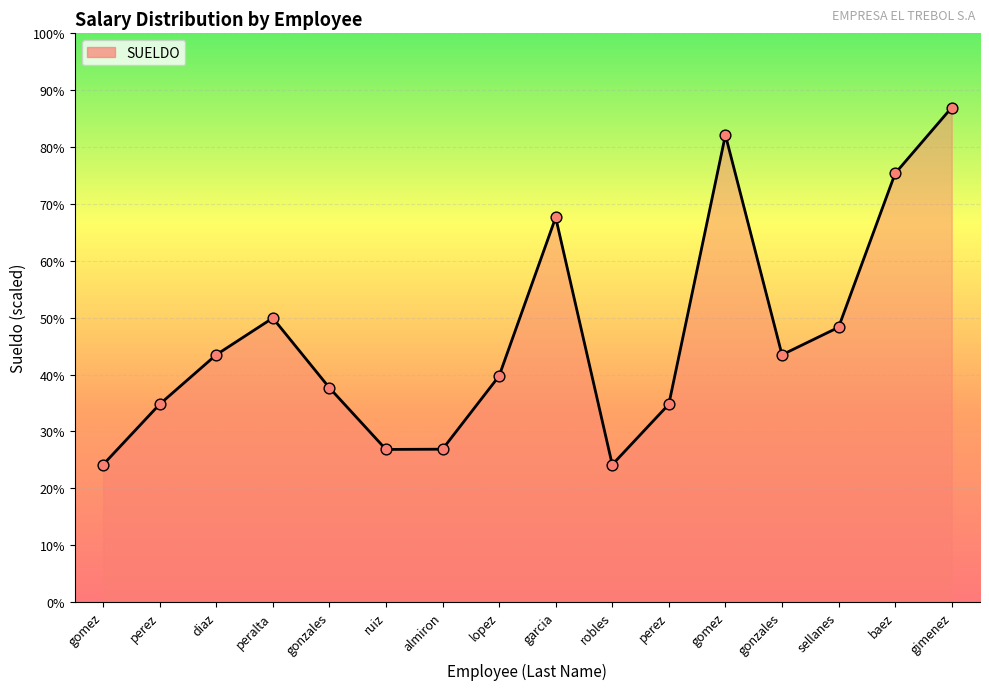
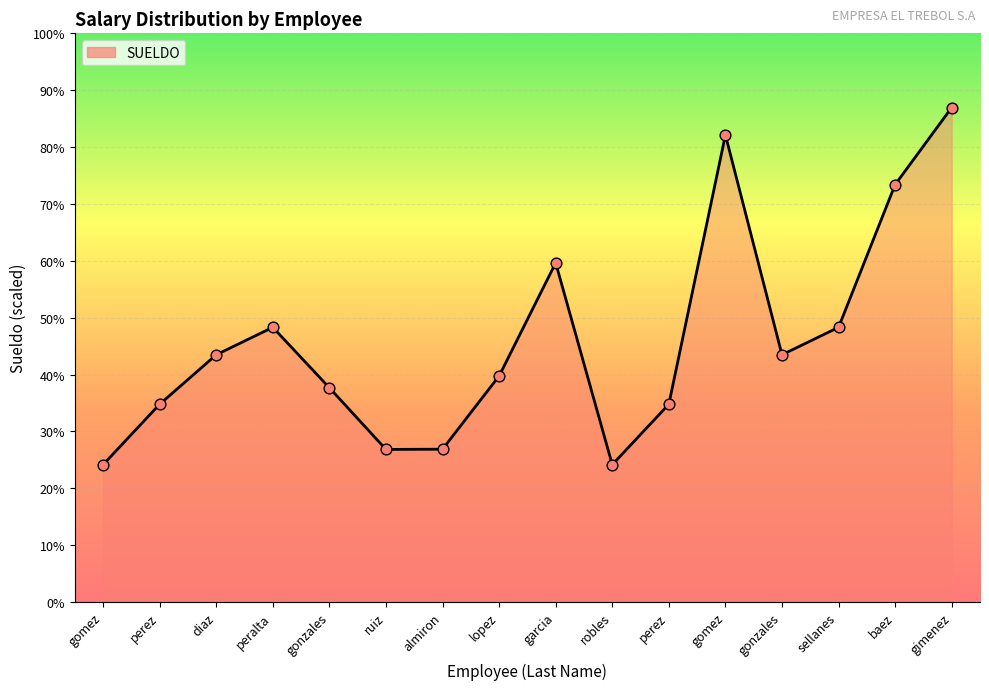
peralta: 50% -> 48%
garcia: 68% -> 60%
baez: 75% -> 73%
